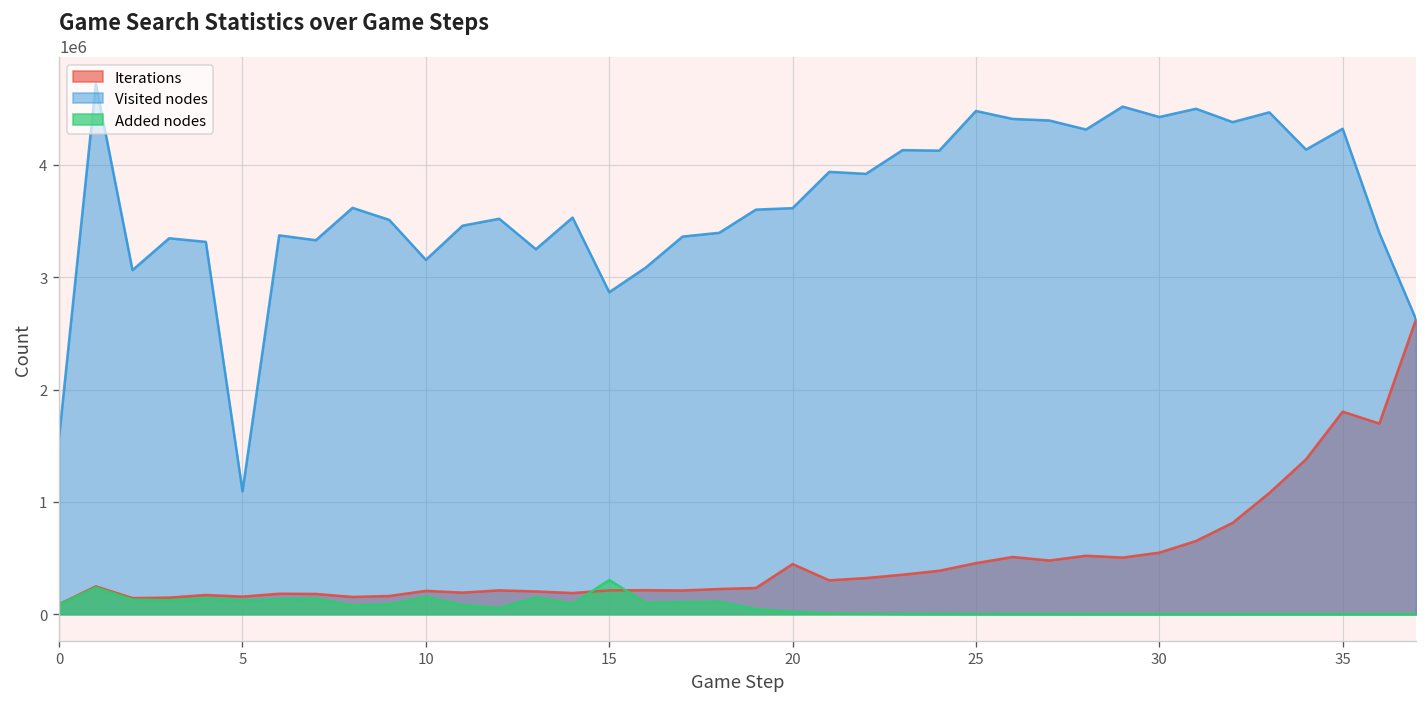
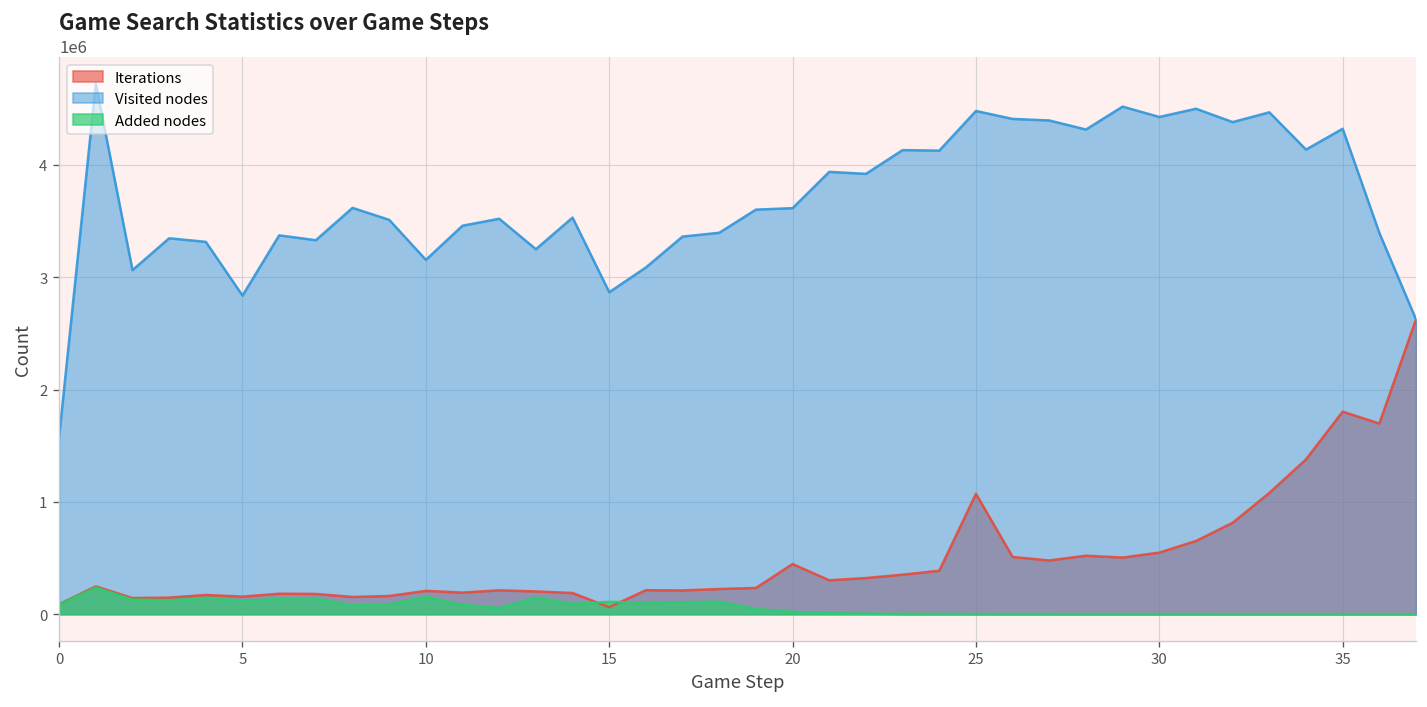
Visited nodes, 5: 1100000 -> 2800000
Iterations, 15: 200000 -> 100000
Added nodes, 15: 300000 -> 100000
Iterations, 25: 500000 -> 1100000
